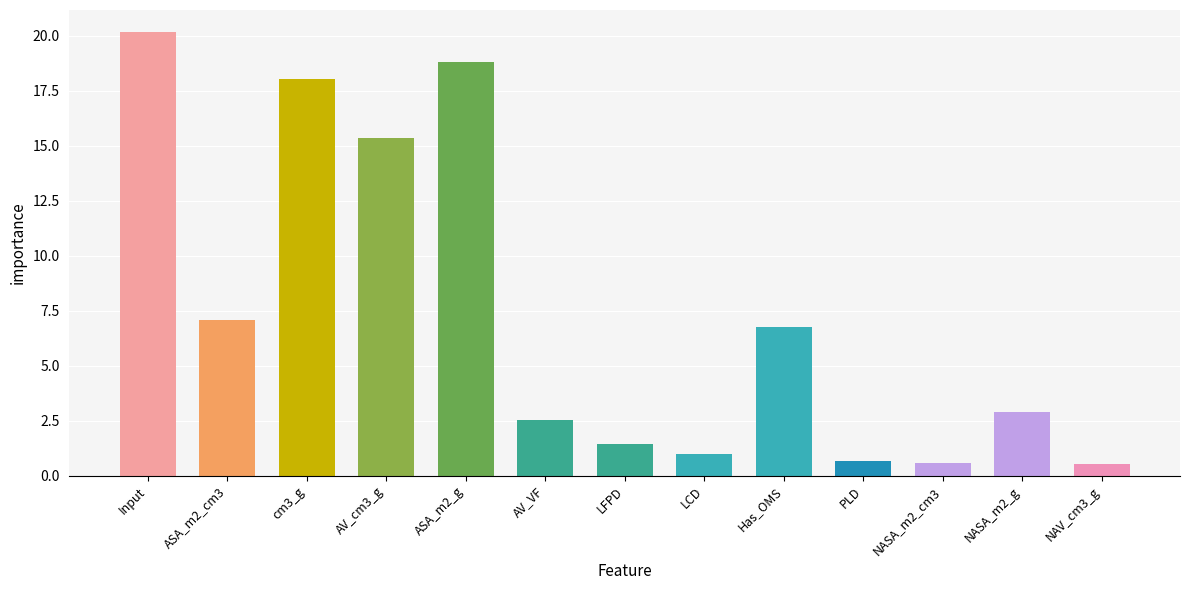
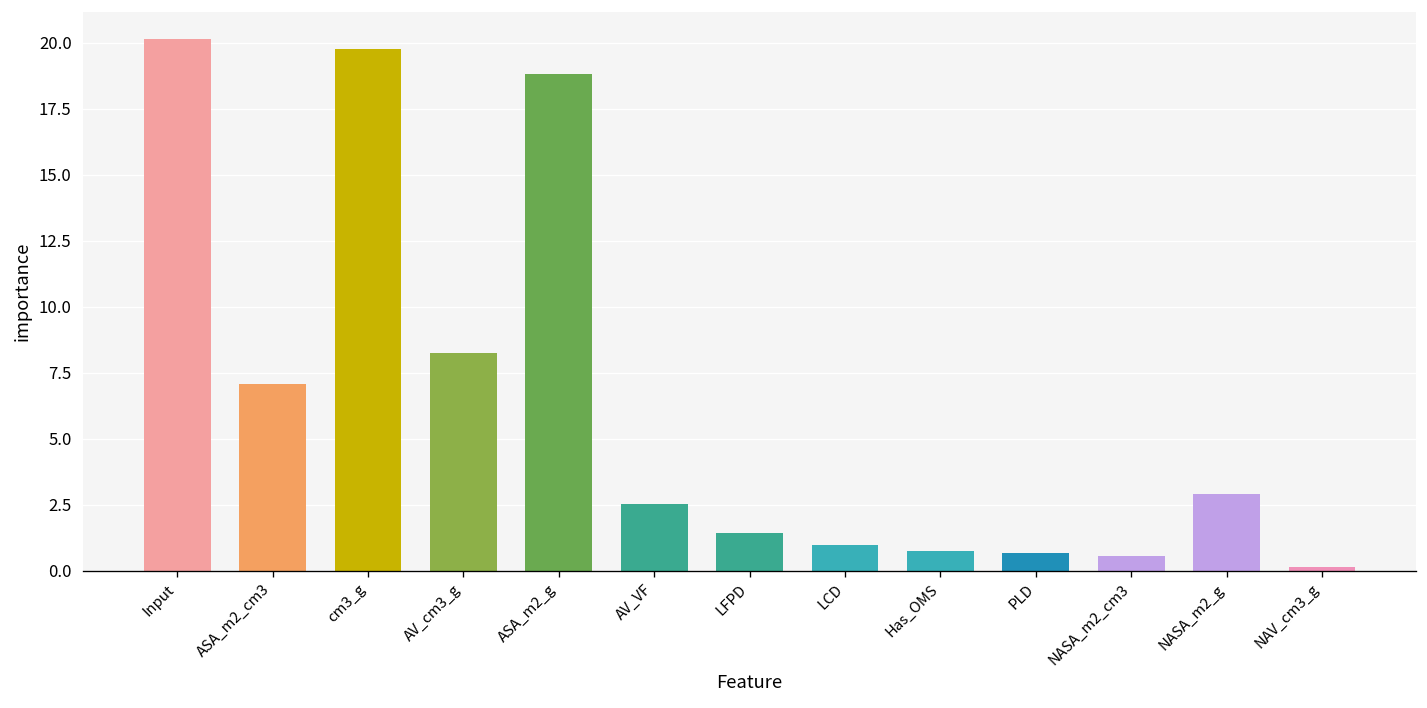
cm3_g: 18.0 -> 19.8
AV_cm3_g: 15.4 -> 8.2
Has_OMS: 6.8 -> 0.8
NAV_cm3_g: 0.5 -> 0.1
